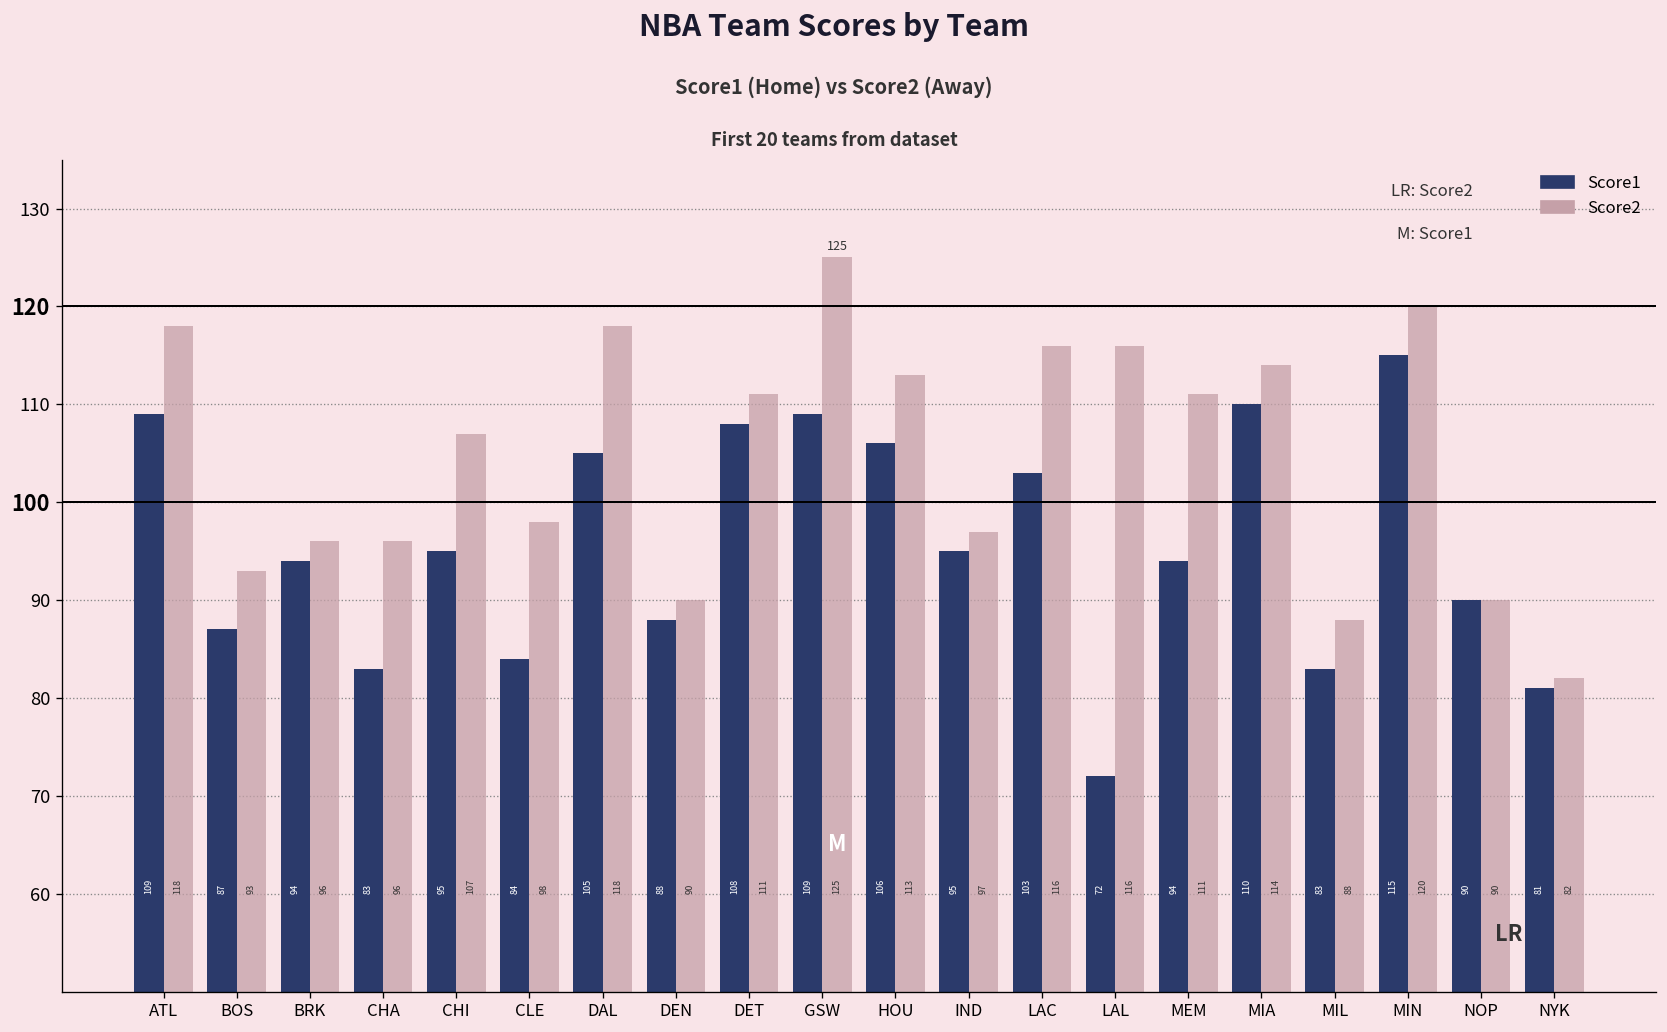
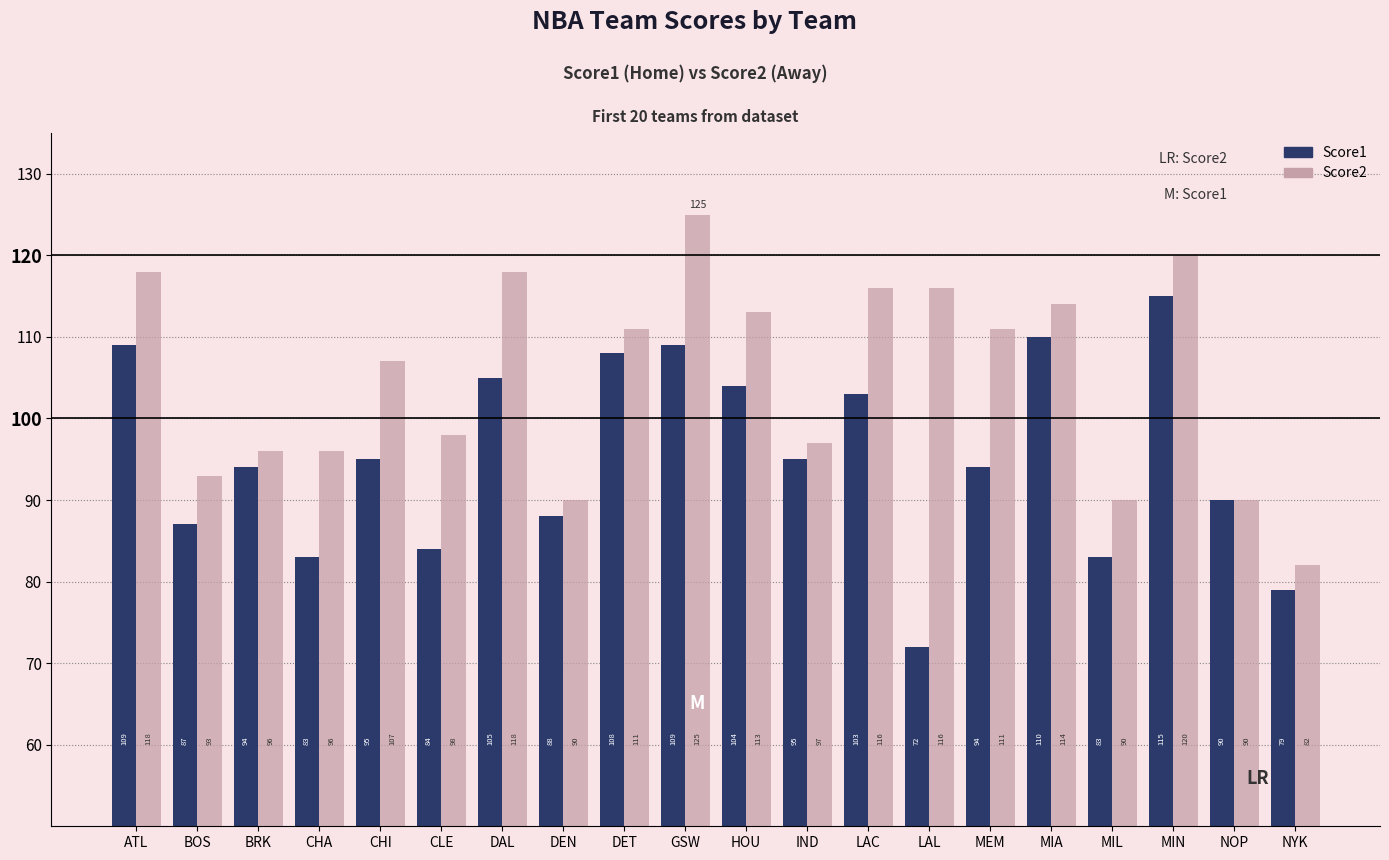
Score1, HOU: 106 -> 104
Score2, MIL: 88 -> 90
Score1, NYK: 81 -> 79
